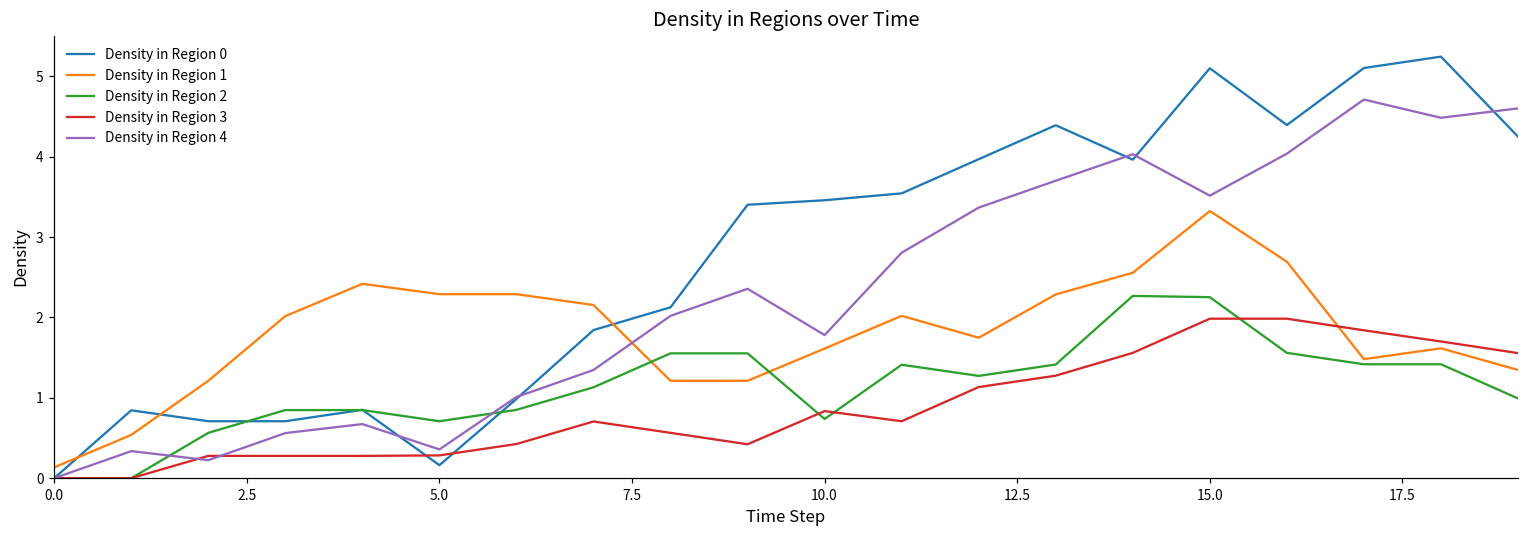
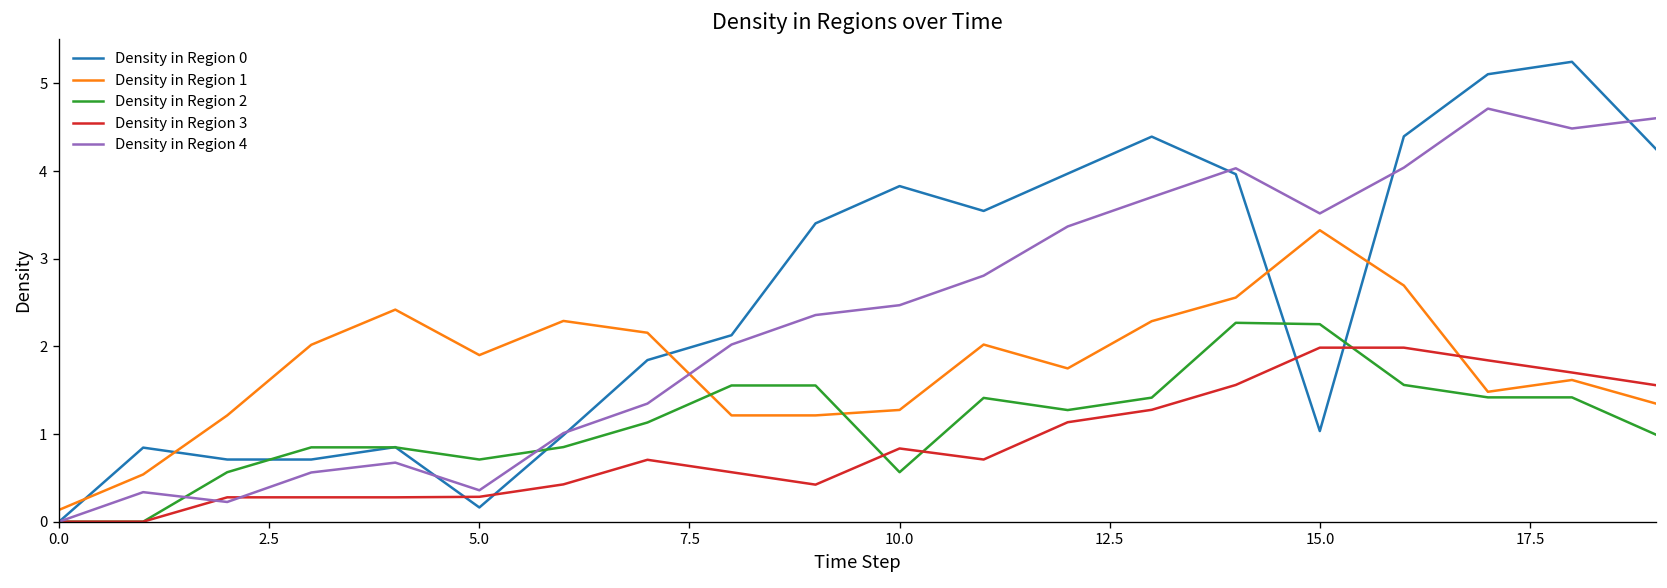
Density in Region 1, 5.0: 2.3 -> 1.9
Density in Region 0, 10.0: 3.5 -> 3.8
Density in Region 1, 10.0: 1.6 -> 1.3
Density in Region 2, 10.0: 0.7 -> 0.6
Density in Region 4, 10.0: 1.8 -> 2.5
Density in Region 0, 15.0: 5.1 -> 1.0
